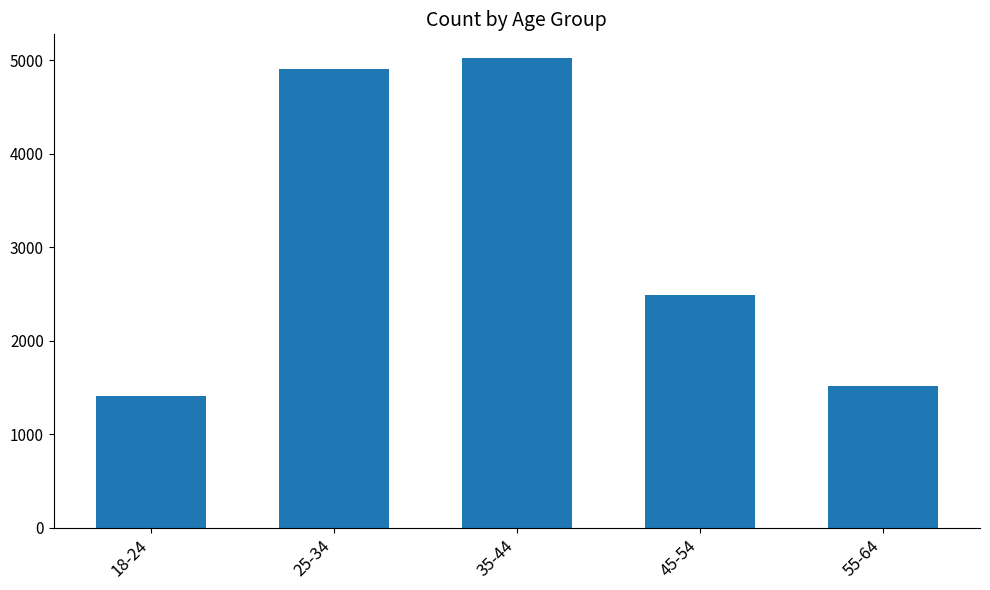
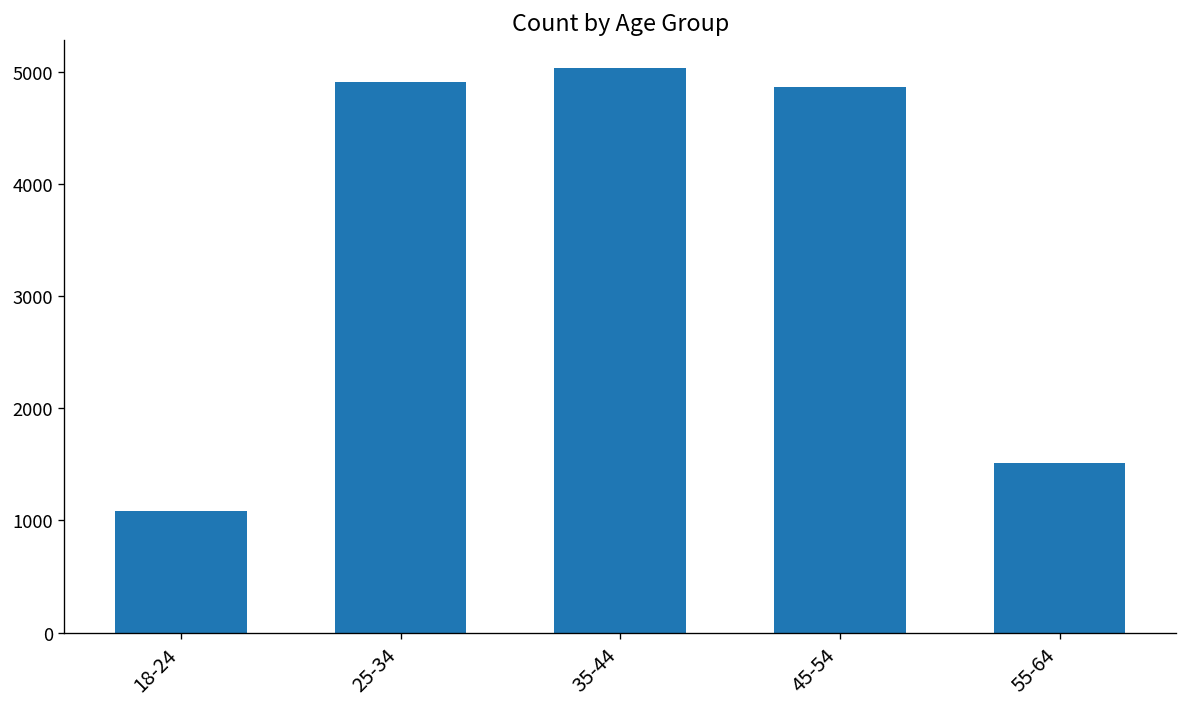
18-24: 1400 -> 1100
45-54: 2500 -> 4900
